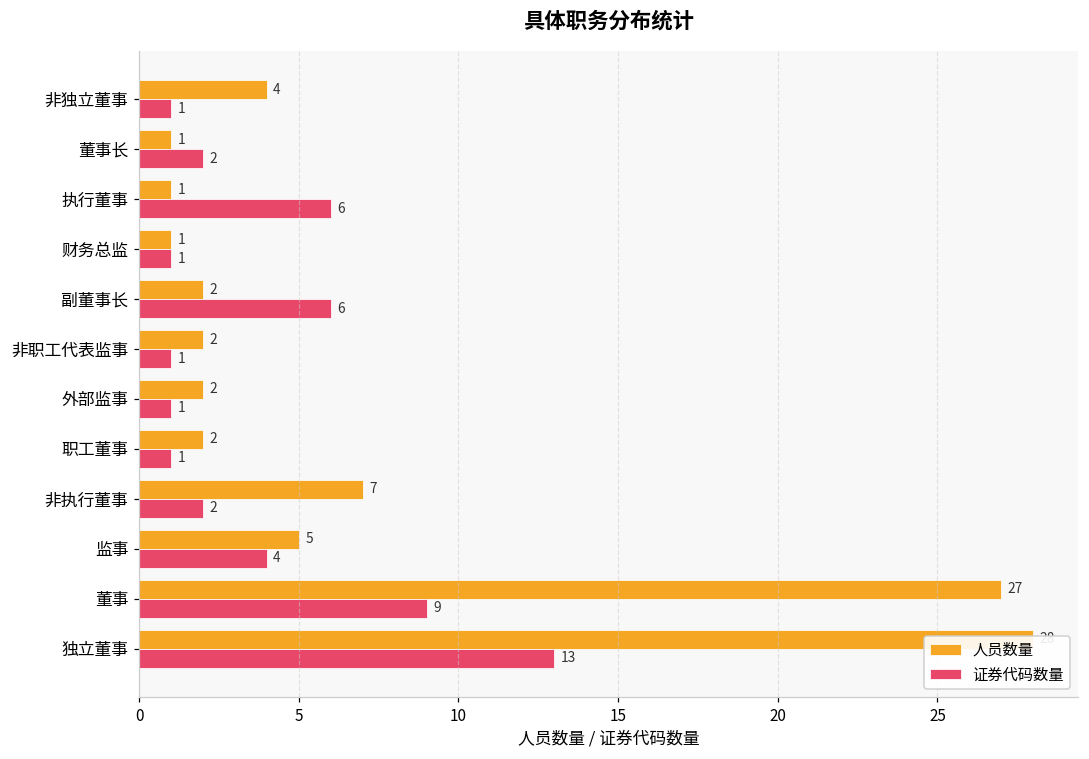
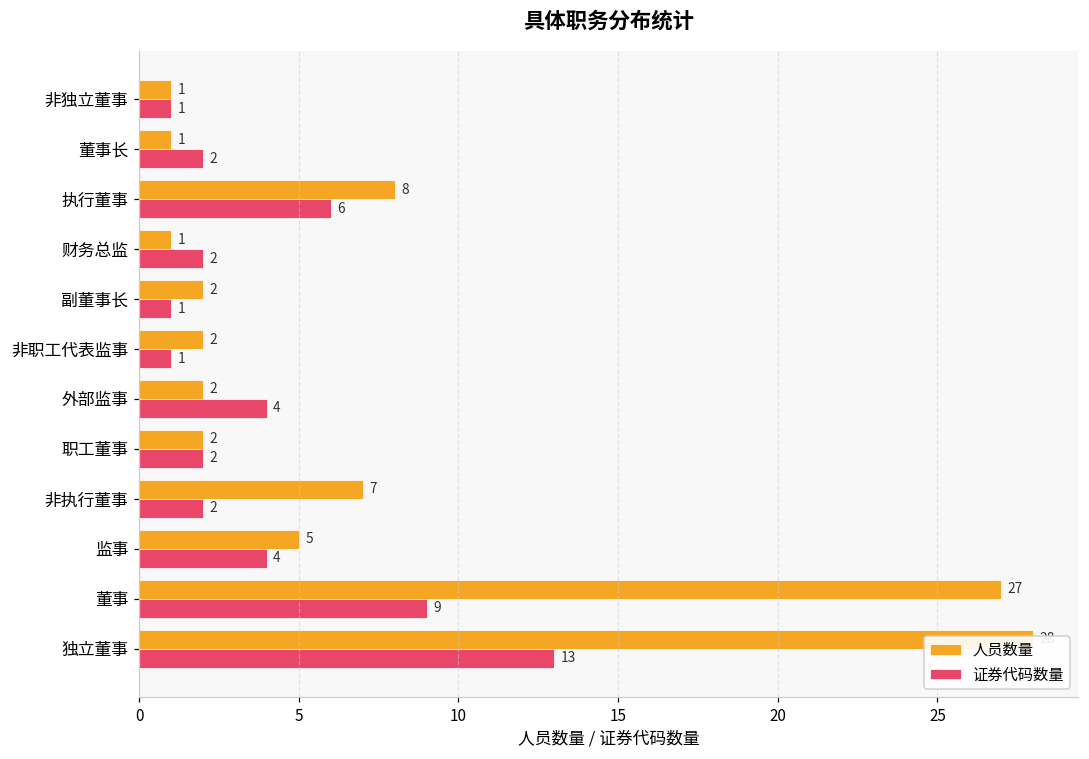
人员数量, 非独立董事: 4 -> 1
人员数量, 执行董事: 1 -> 8
证券代码数量, 财务总监: 1 -> 2
证券代码数量, 副董事长: 6 -> 1
证券代码数量, 外部监事: 1 -> 4
证券代码数量, 职工董事: 1 -> 2
